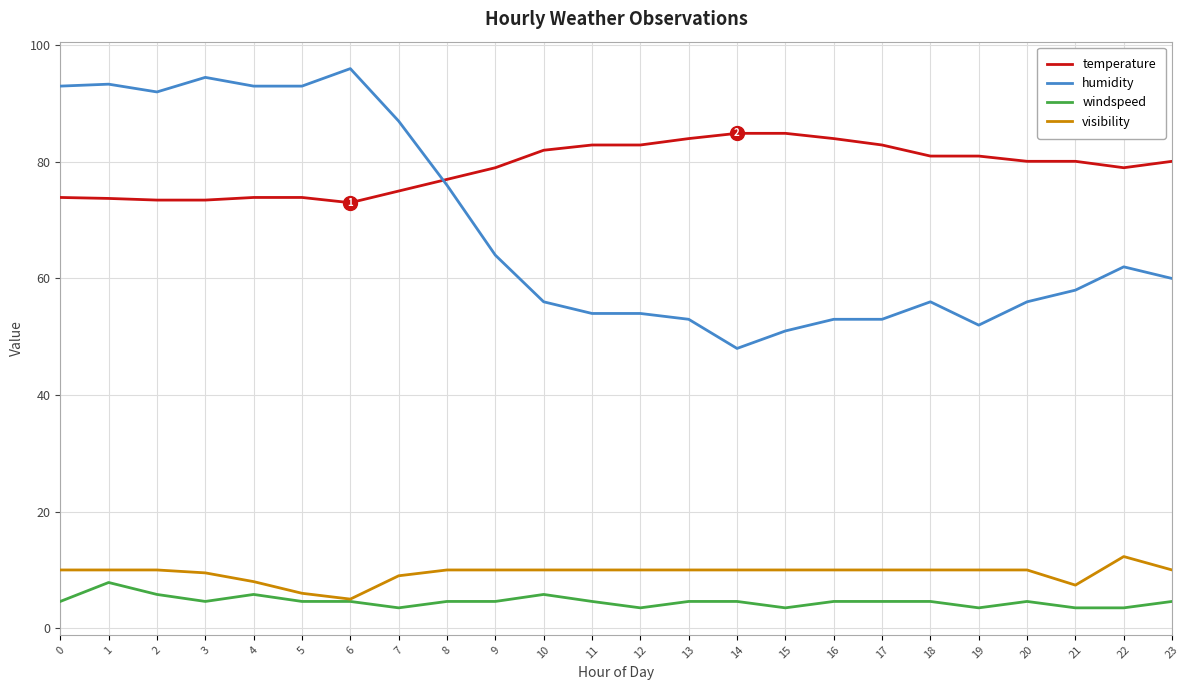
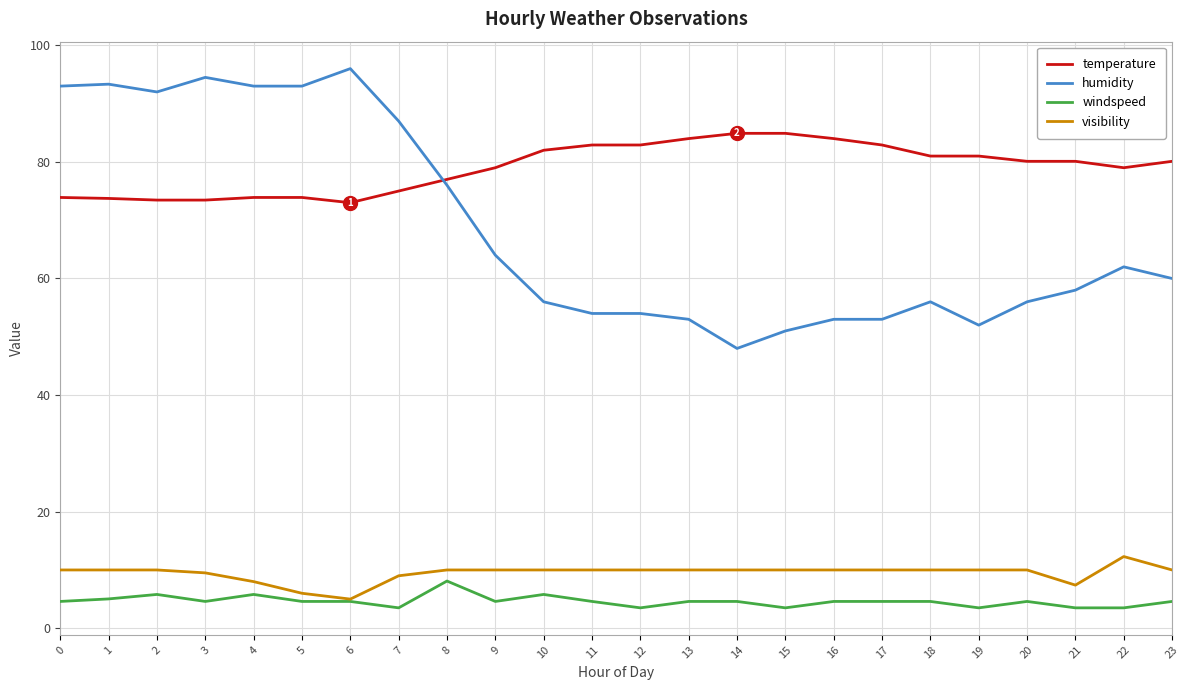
windspeed, 1: 8 -> 5
windspeed, 8: 5 -> 8
